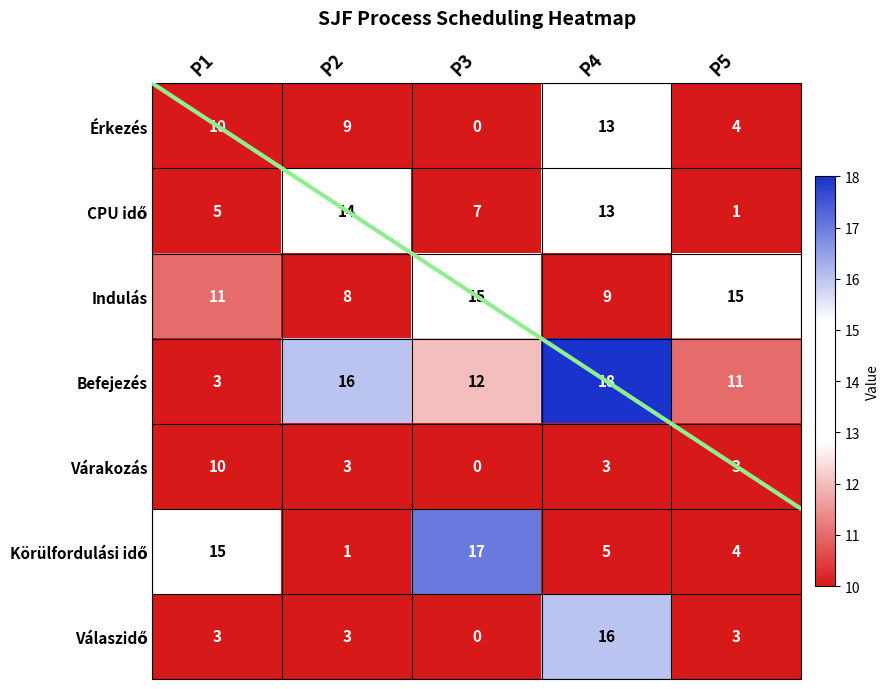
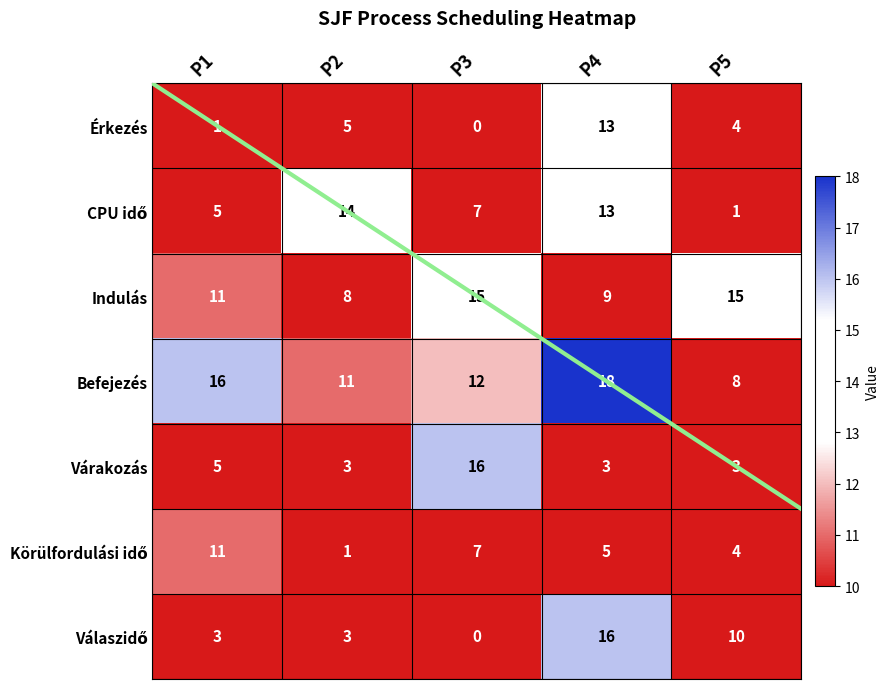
Érkezés, P1: 10 -> 1
Érkezés, P2: 9 -> 5
Befejezés, P1: 3 -> 16
Befejezés, P2: 16 -> 11
Befejezés, P5: 11 -> 8
Várakozás, P1: 10 -> 5
Várakozás, P3: 0 -> 16
Körülfordulási idő, P1: 15 -> 11
Körülfordulási idő, P3: 17 -> 7
Válaszidő, P5: 3 -> 10
